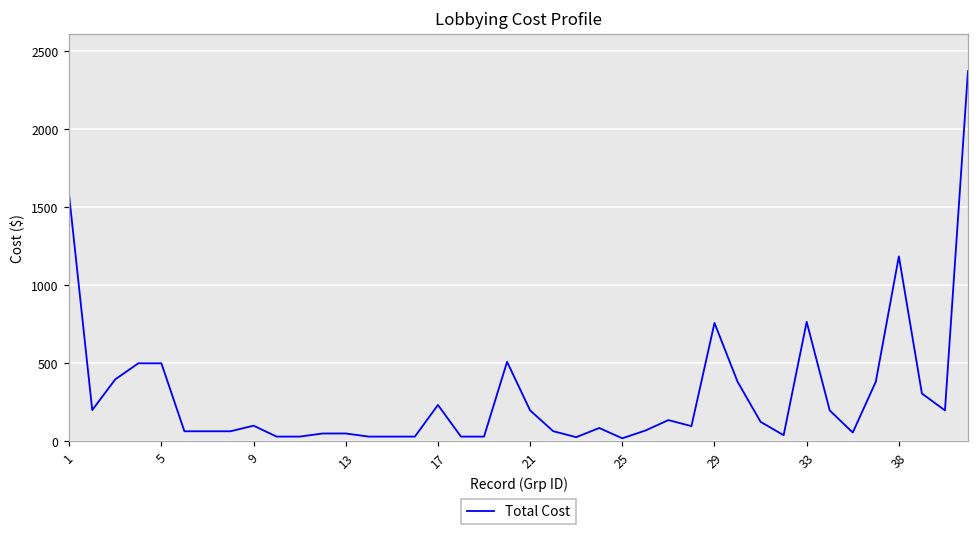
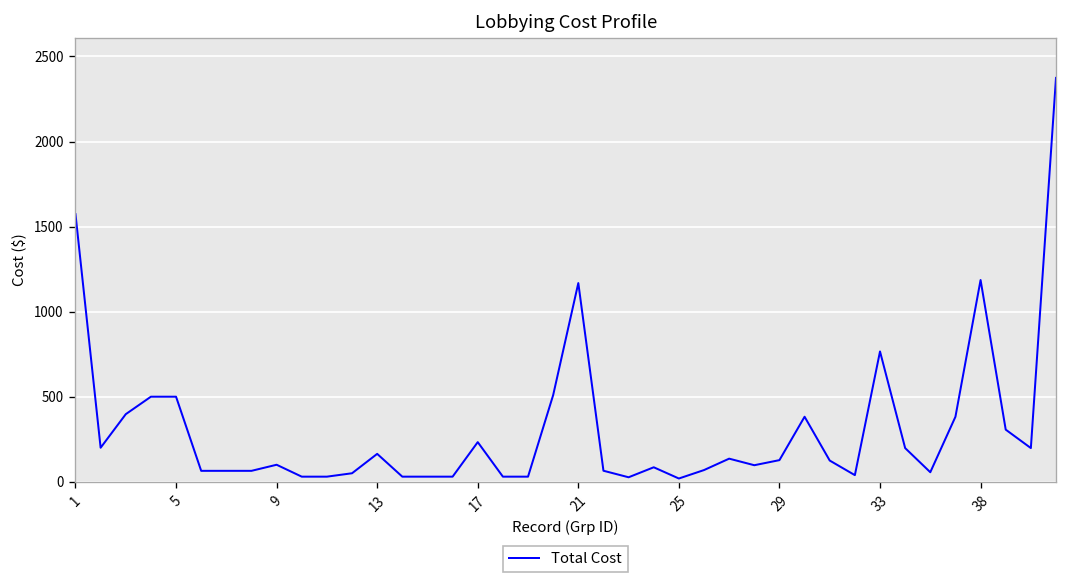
13: 50 -> 160
21: 200 -> 1170
29: 760 -> 130
